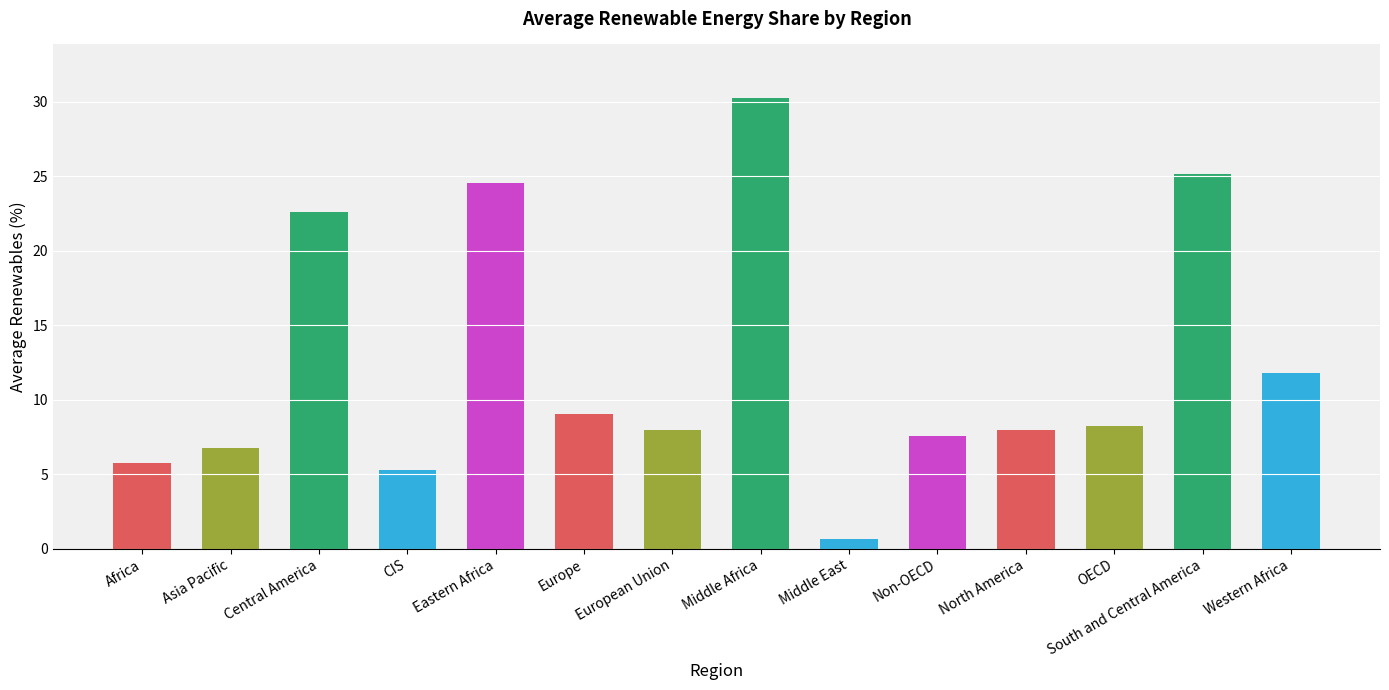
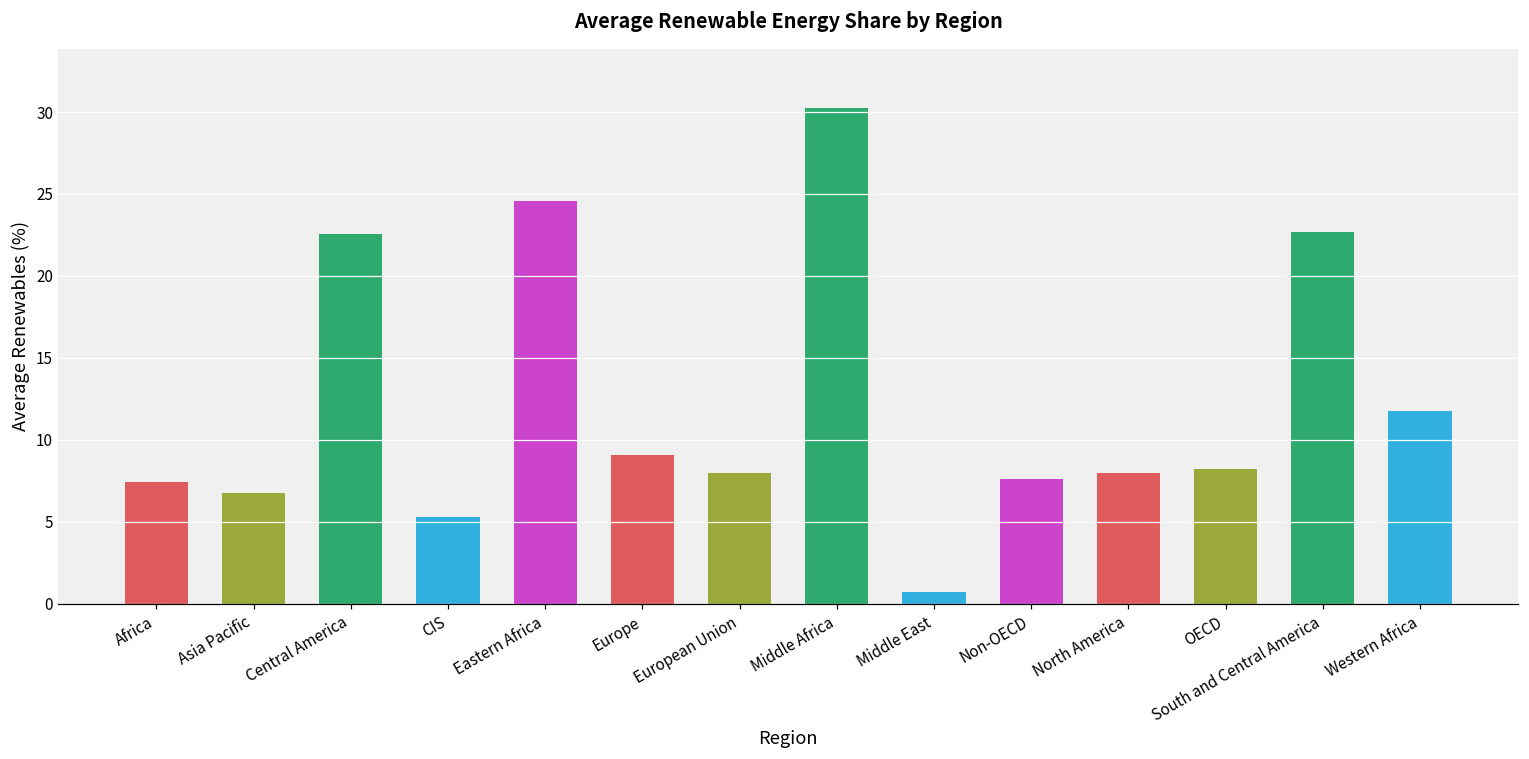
Africa: 5.8 -> 7.4
South and Central America: 25.1 -> 22.7
